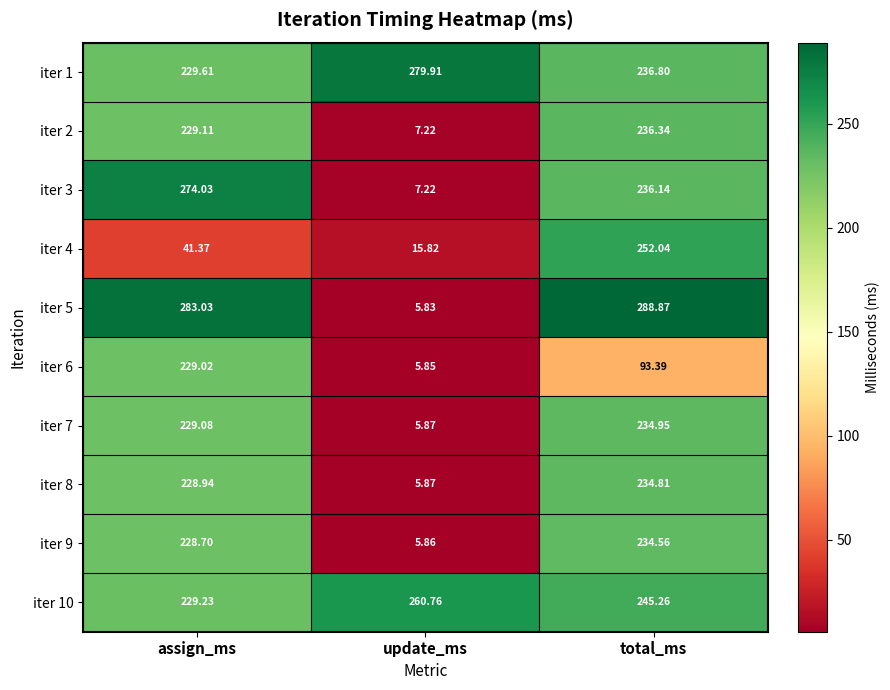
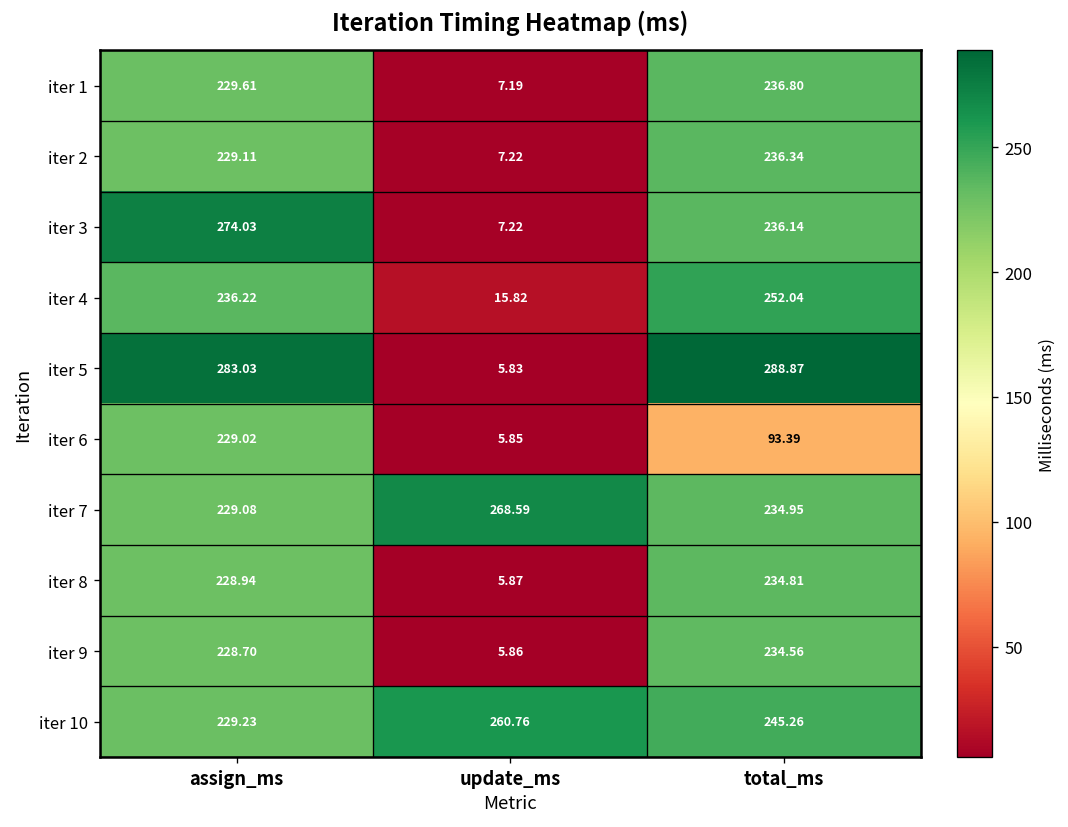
iter 1, update_ms: 279.91 -> 7.19
iter 4, assign_ms: 41.37 -> 236.22
iter 7, update_ms: 5.87 -> 268.59
